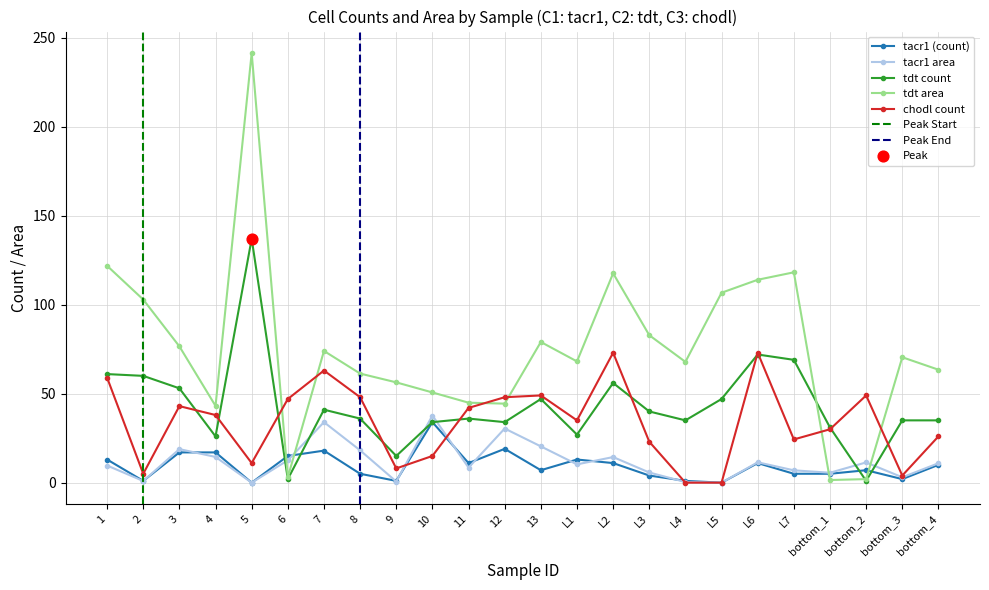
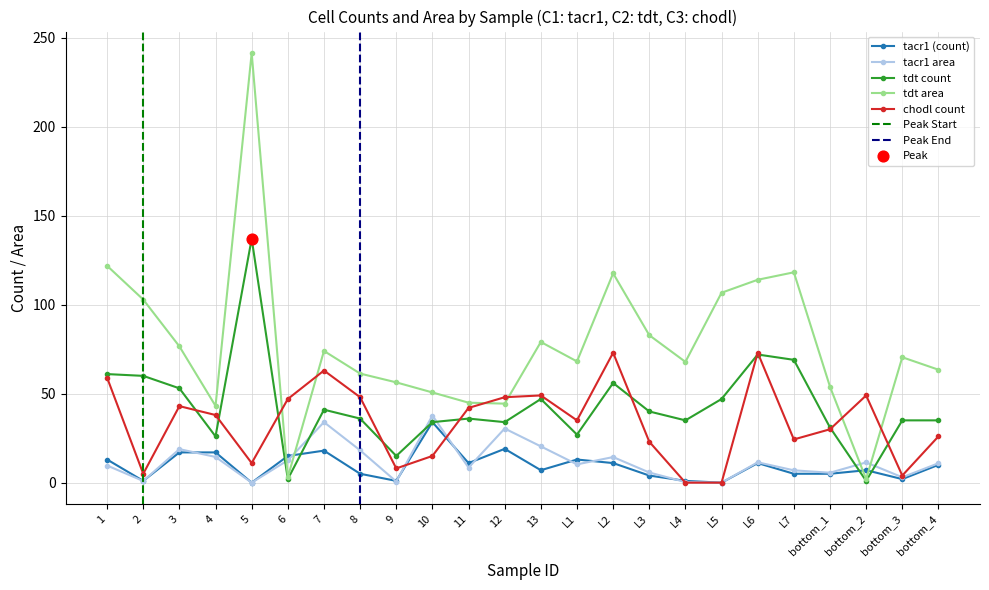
tdt area, bottom_1: 1 -> 54
